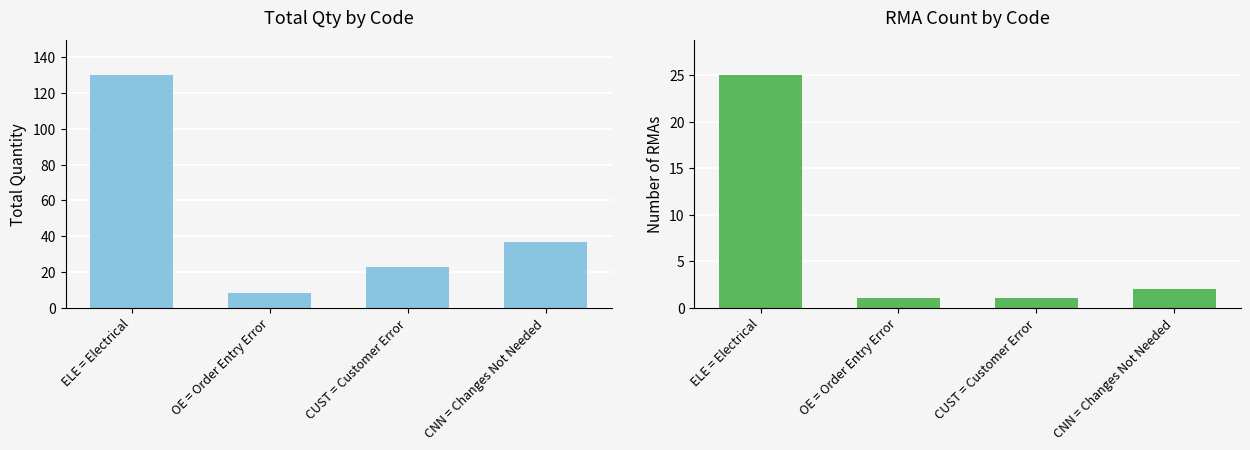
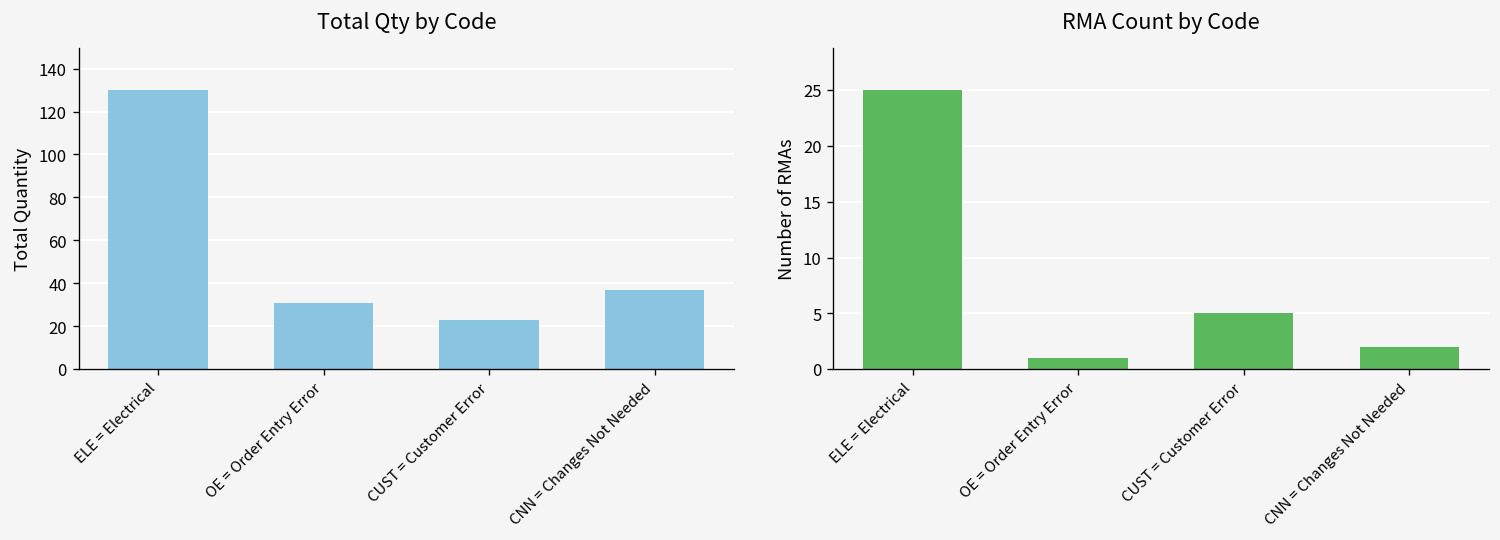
Total Qty by Code, OE = Order Entry Error: 8 -> 31
RMA Count by Code, CUST = Customer Error: 1 -> 5
